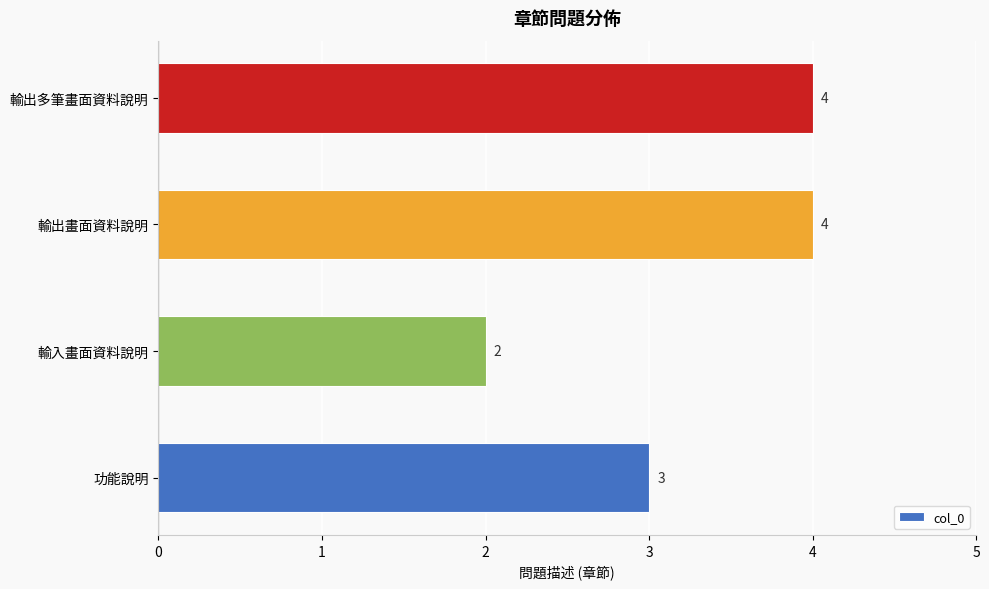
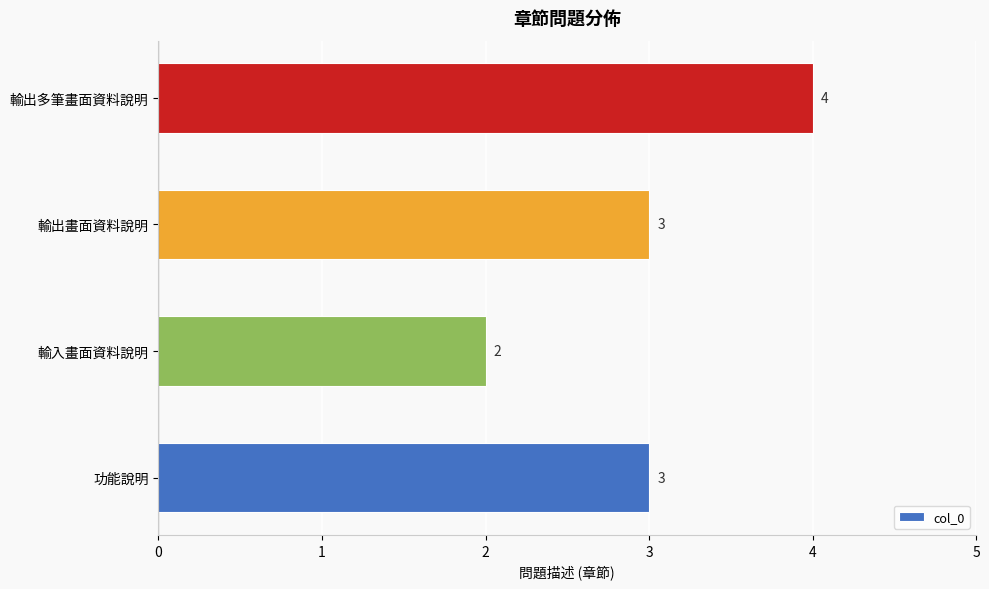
輸出畫面資料說明: 4 -> 3
